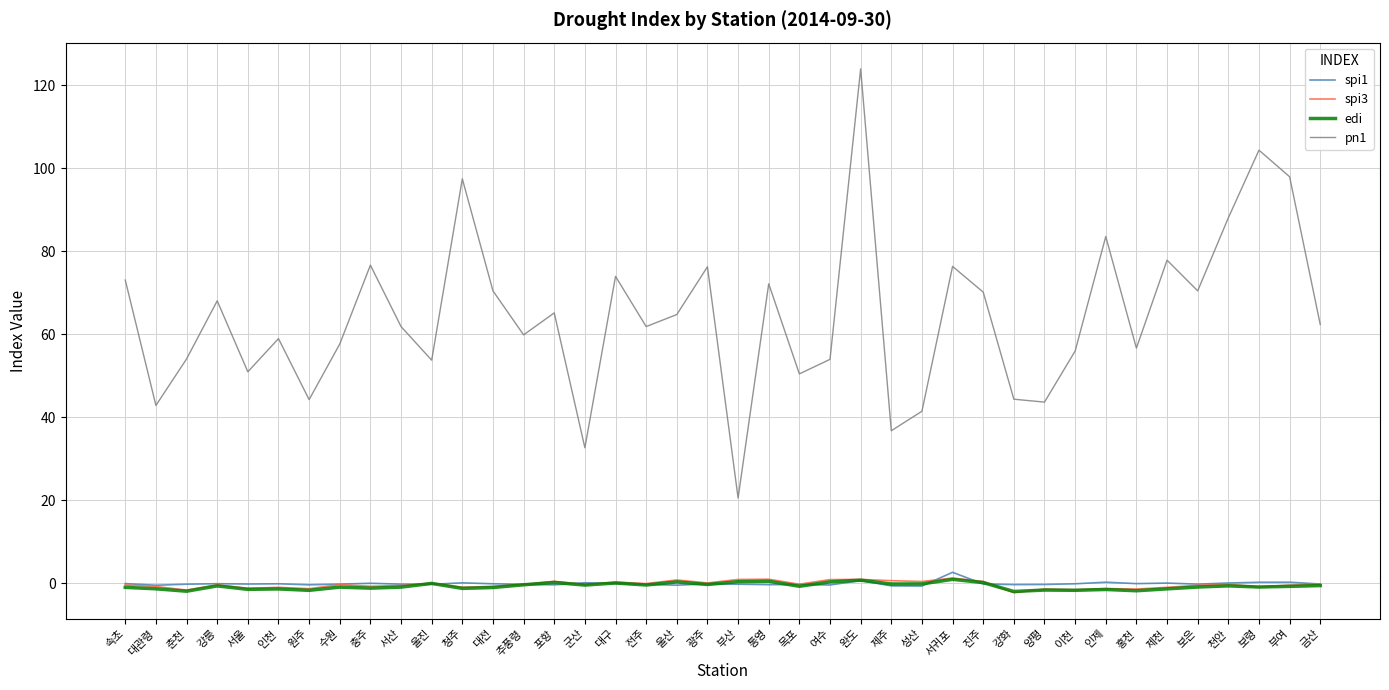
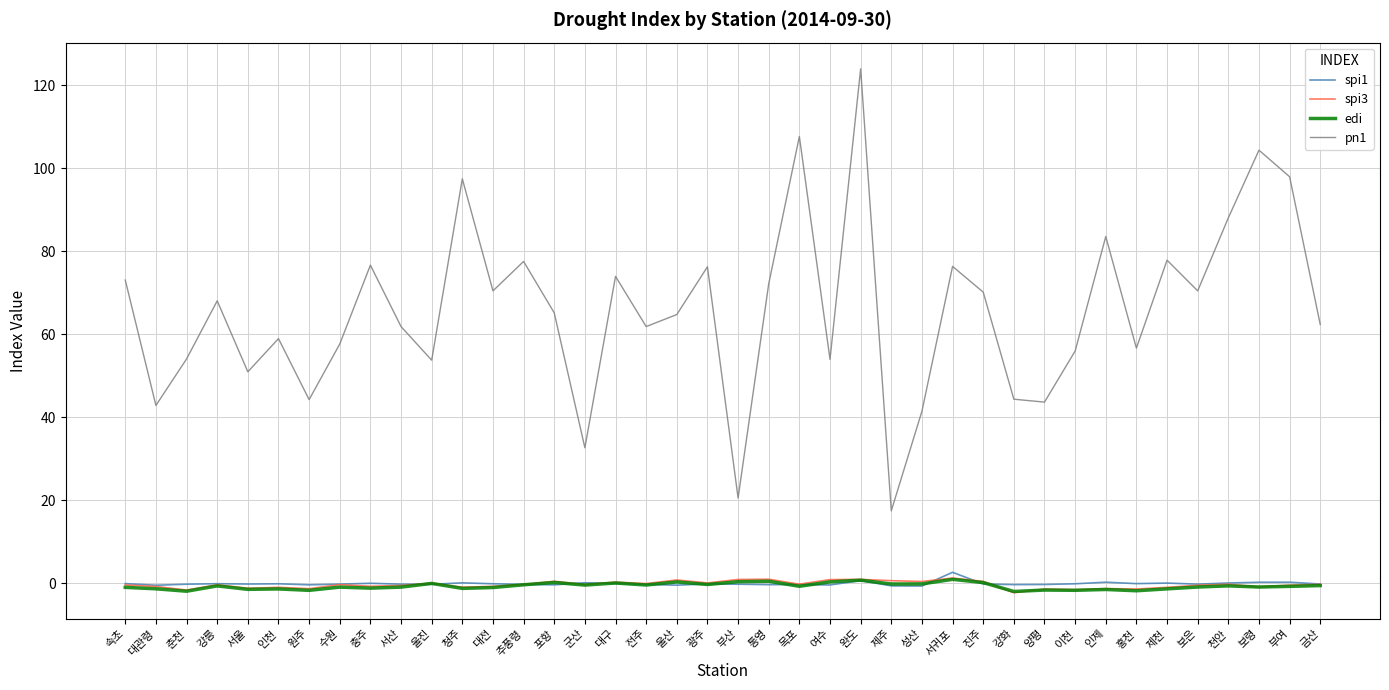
pn1, 추풍령: 60 -> 78
pn1, 목포: 51 -> 108
pn1, 제주: 37 -> 18
